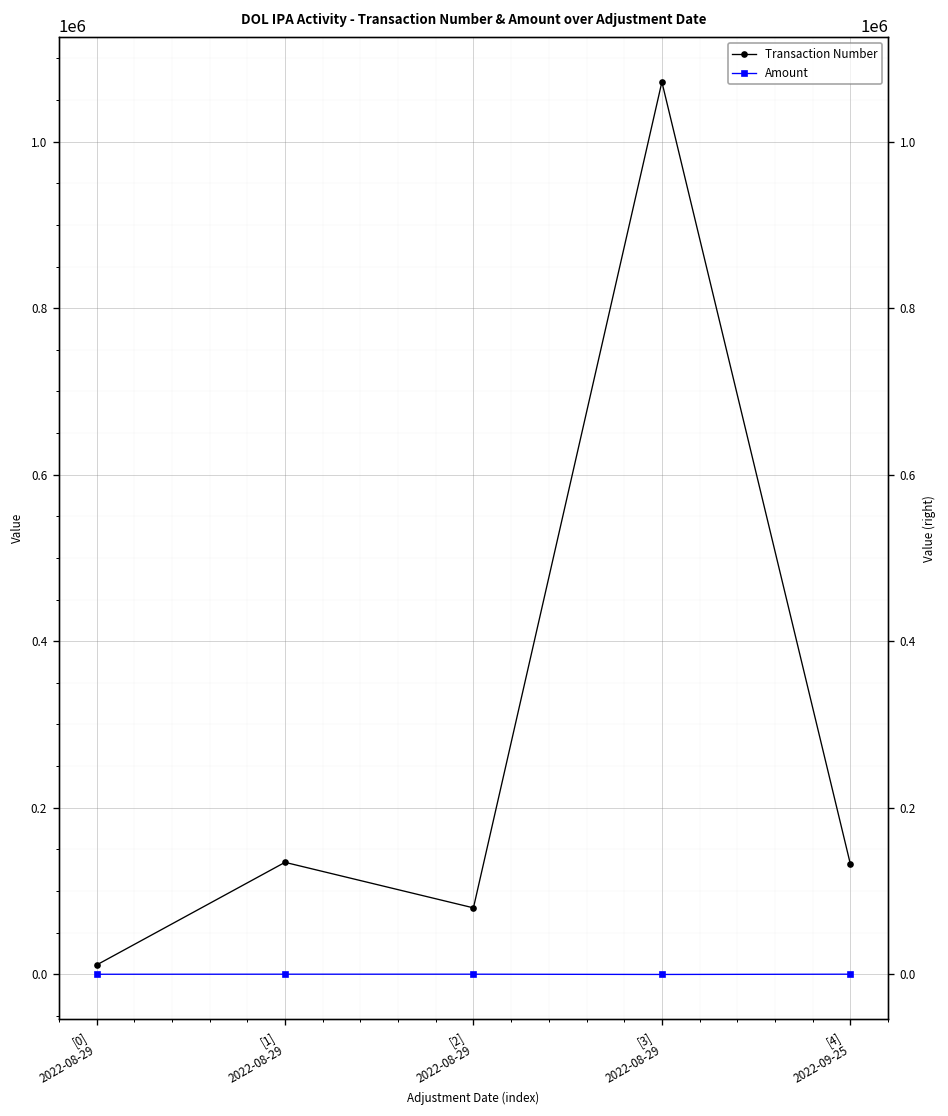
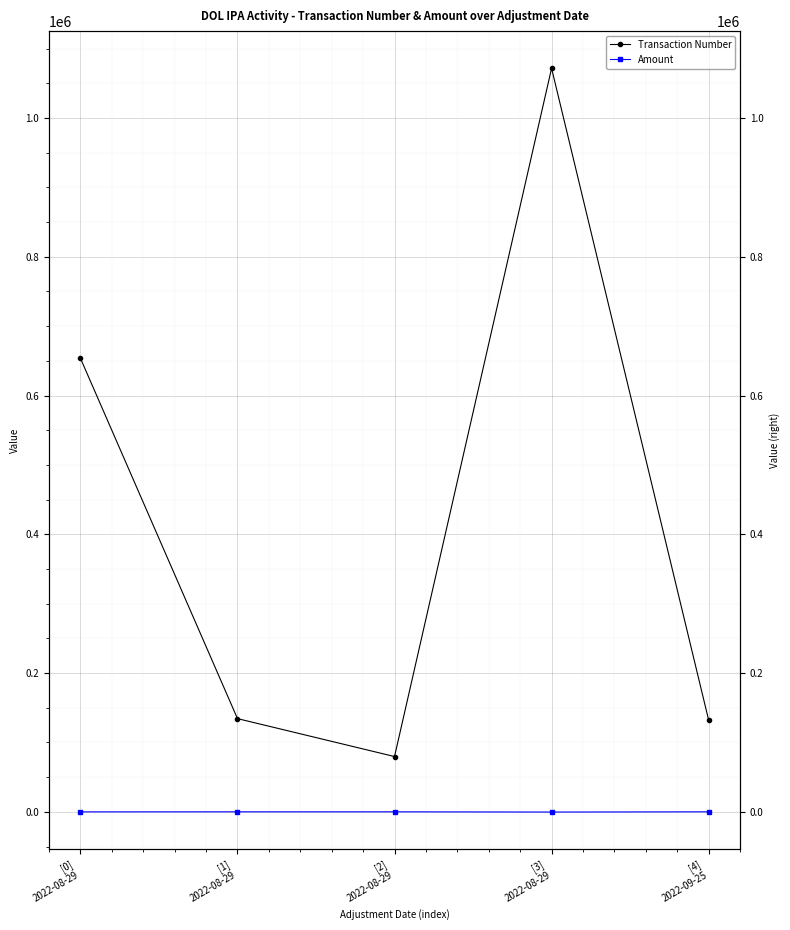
Transaction Number, [0] 2022-08-29: 10000 -> 650000
